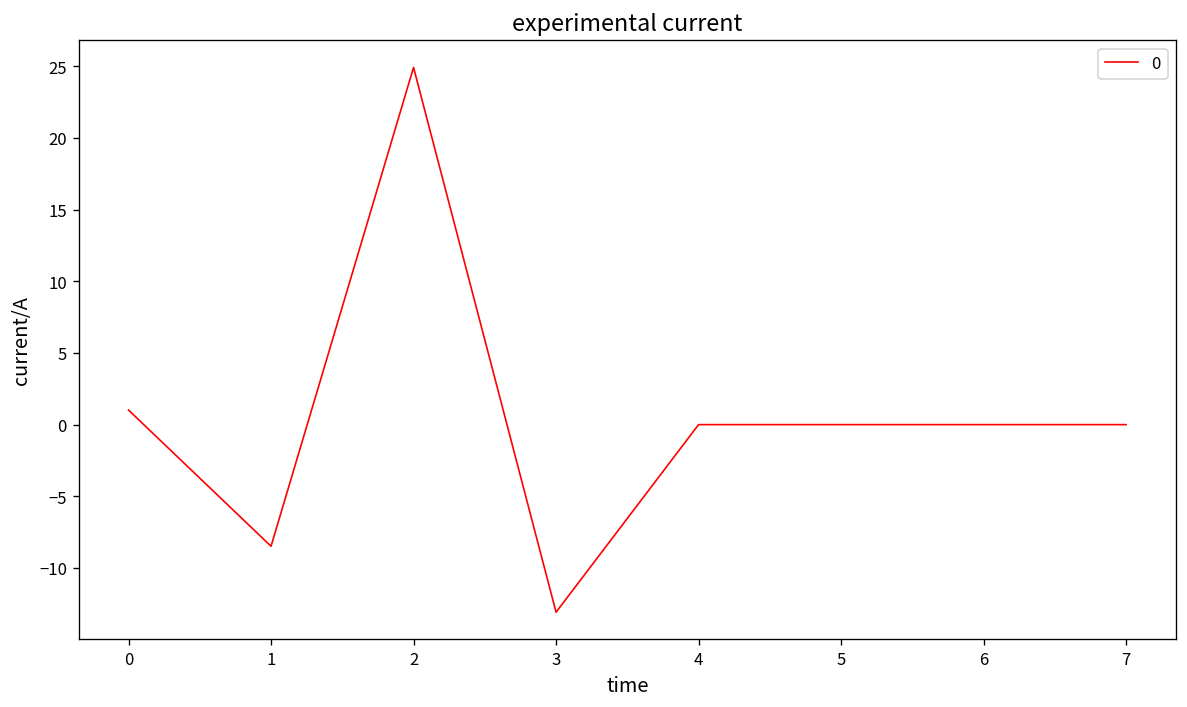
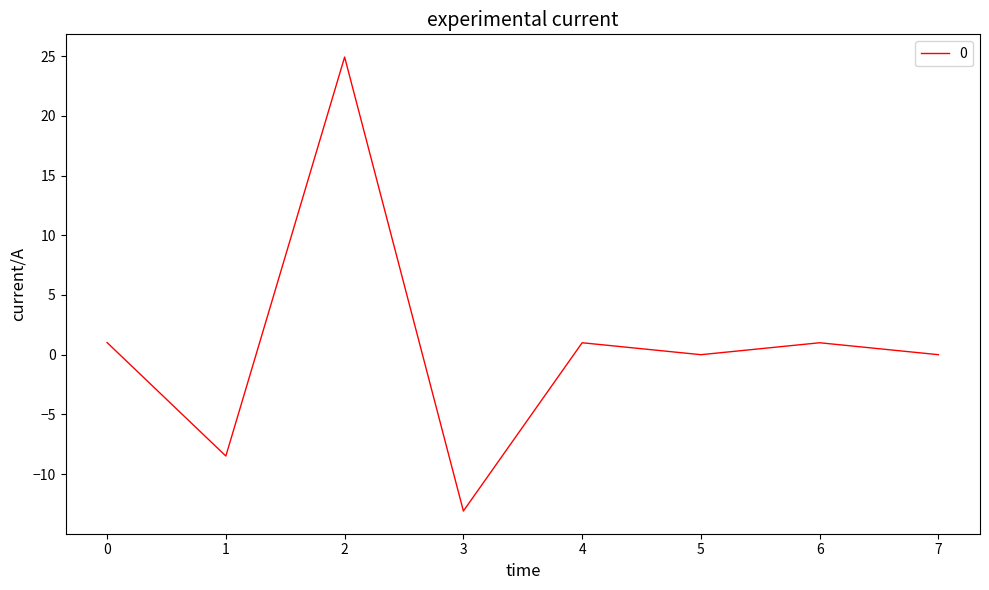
4: 0 -> 1
6: 0 -> 1
